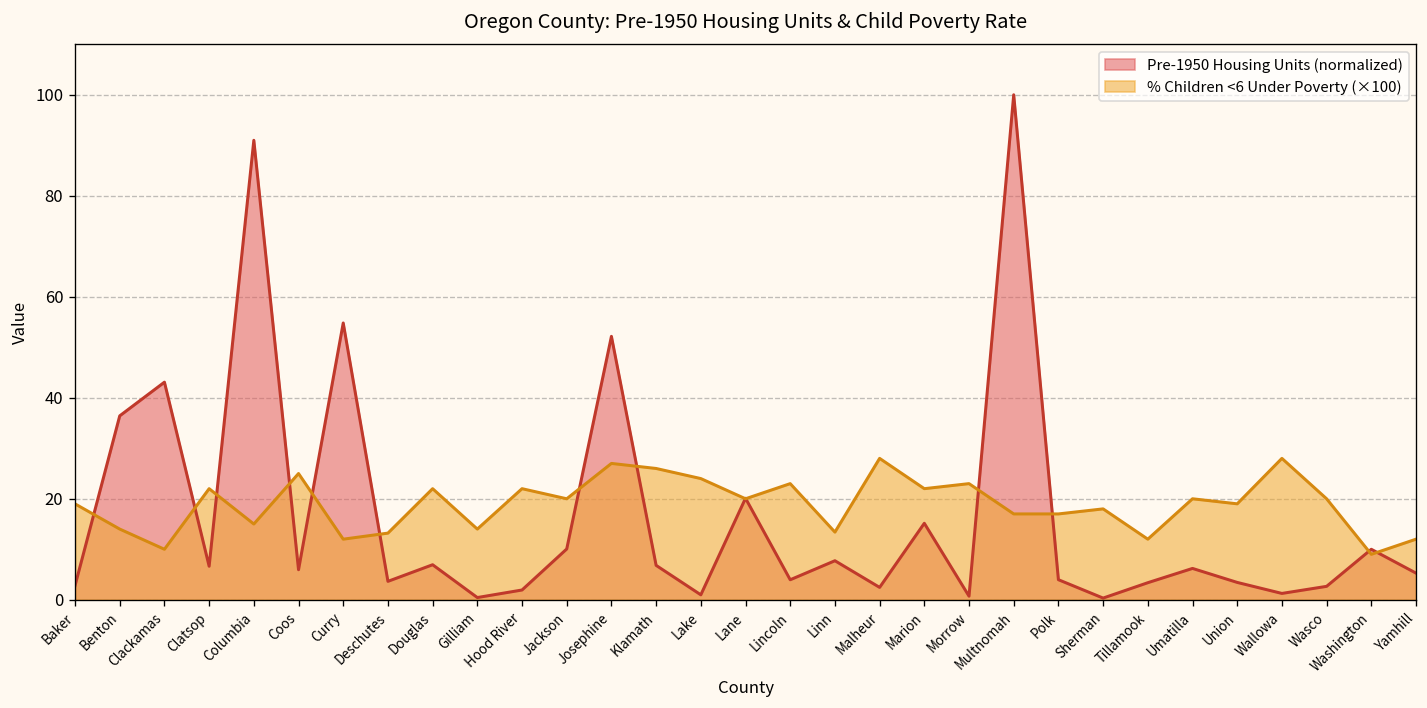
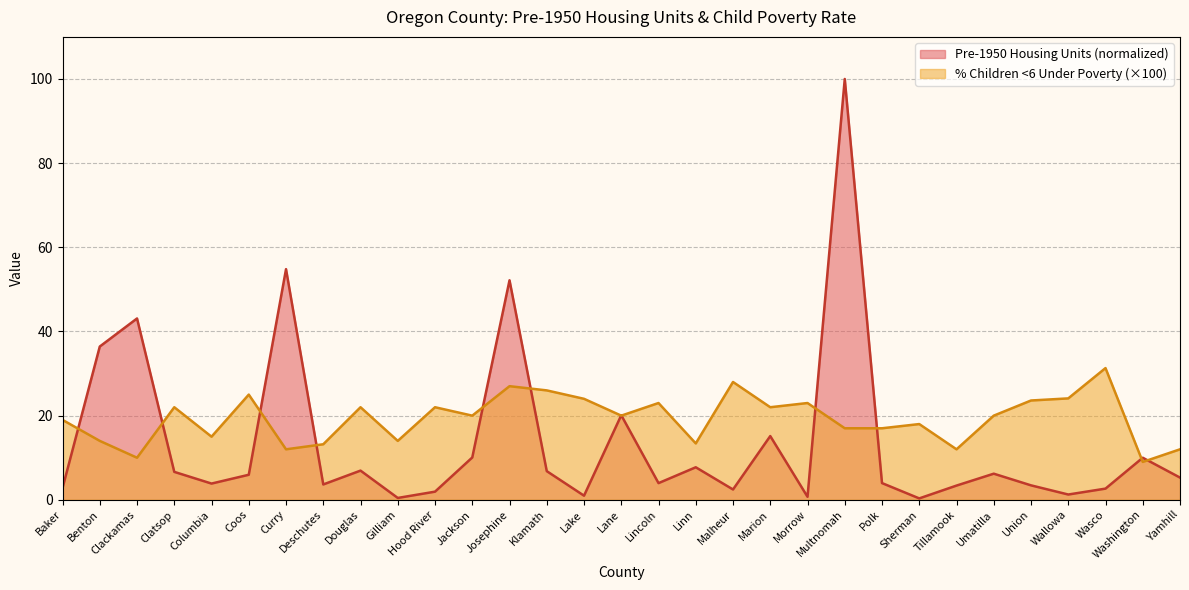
Pre-1950 Housing Units (normalized), Columbia: 91 -> 4
% Children <6 Under Poverty (×100), Union: 19 -> 24
% Children <6 Under Poverty (×100), Wallowa: 28 -> 24
% Children <6 Under Poverty (×100), Wasco: 20 -> 31
